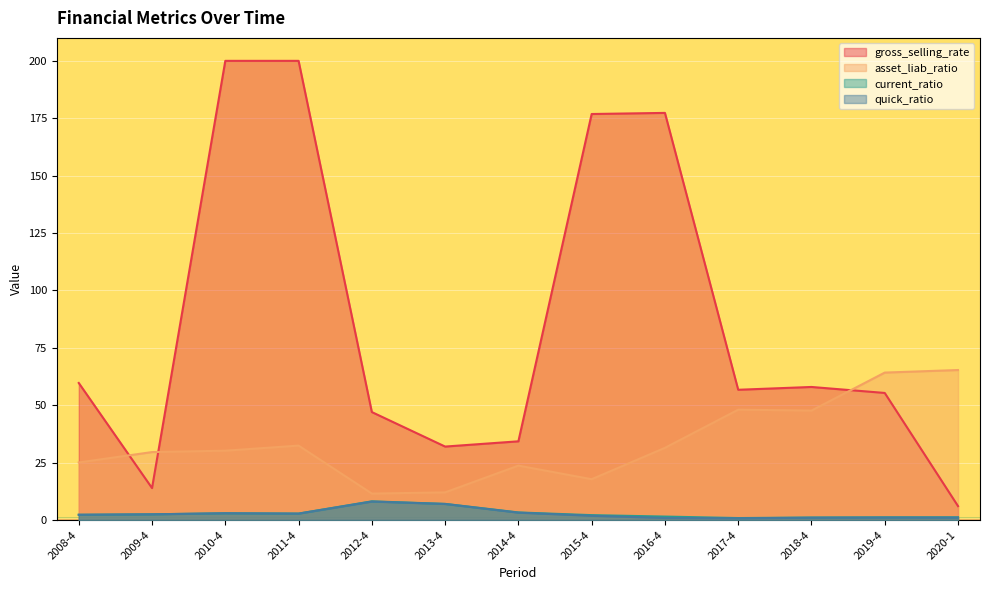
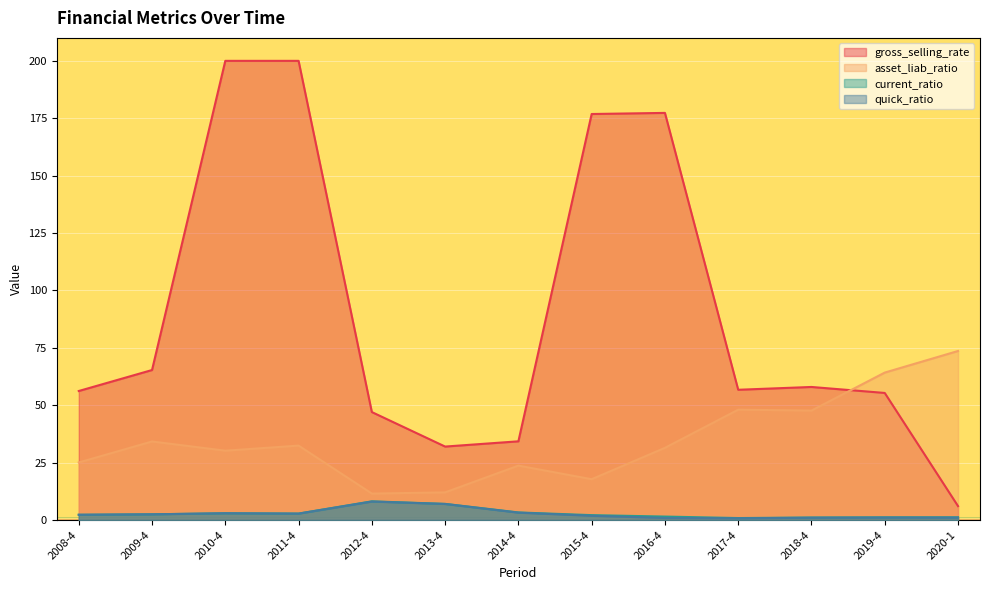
gross_selling_rate, 2008-4: 60 -> 56
gross_selling_rate, 2009-4: 14 -> 65
asset_liab_ratio, 2009-4: 30 -> 34
asset_liab_ratio, 2020-1: 65 -> 74
